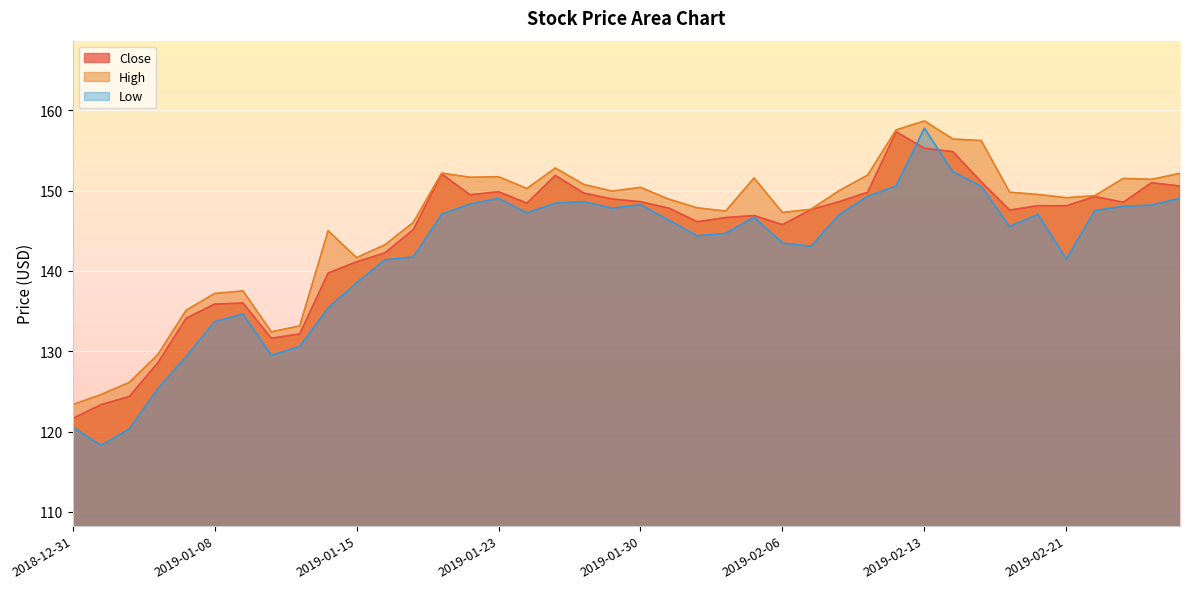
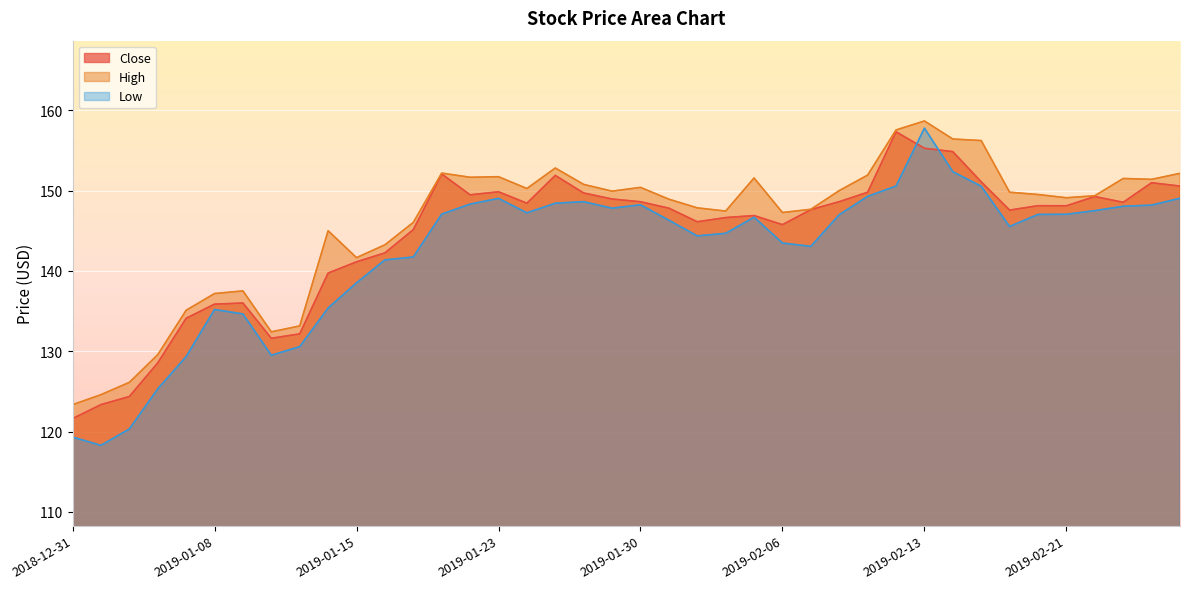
Low, 2018-12-31: 121 -> 119
Low, 2019-01-08: 134 -> 135
Low, 2019-02-21: 141 -> 147
